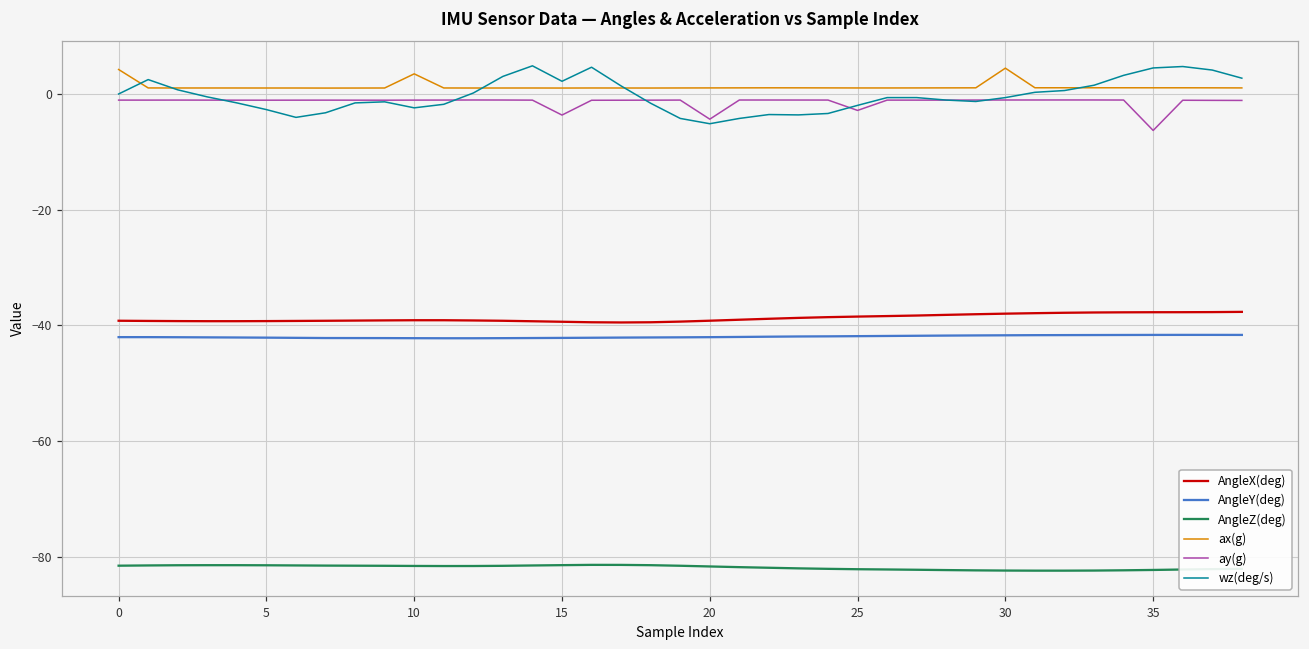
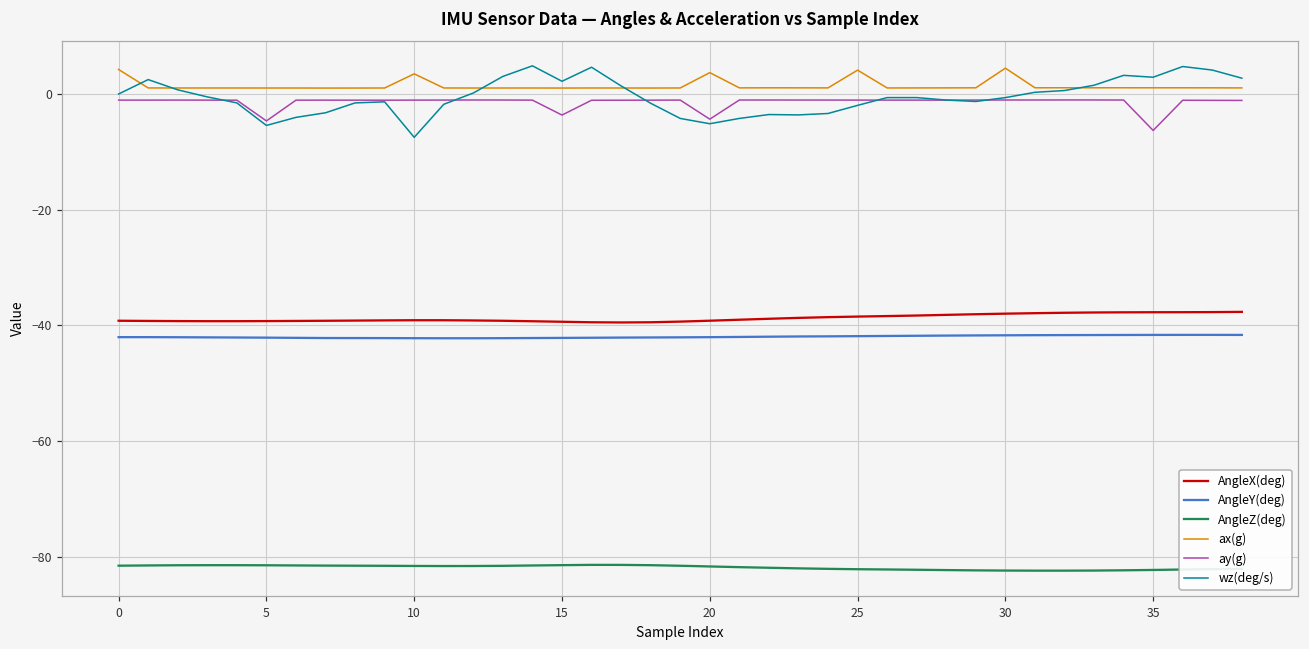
ay(g), 5: -1 -> -5
wz(deg/s), 5: -3 -> -5
wz(deg/s), 10: -2 -> -7
ax(g), 20: 1 -> 4
ax(g), 25: 1 -> 4
ay(g), 25: -3 -> -1
wz(deg/s), 35: 5 -> 3
